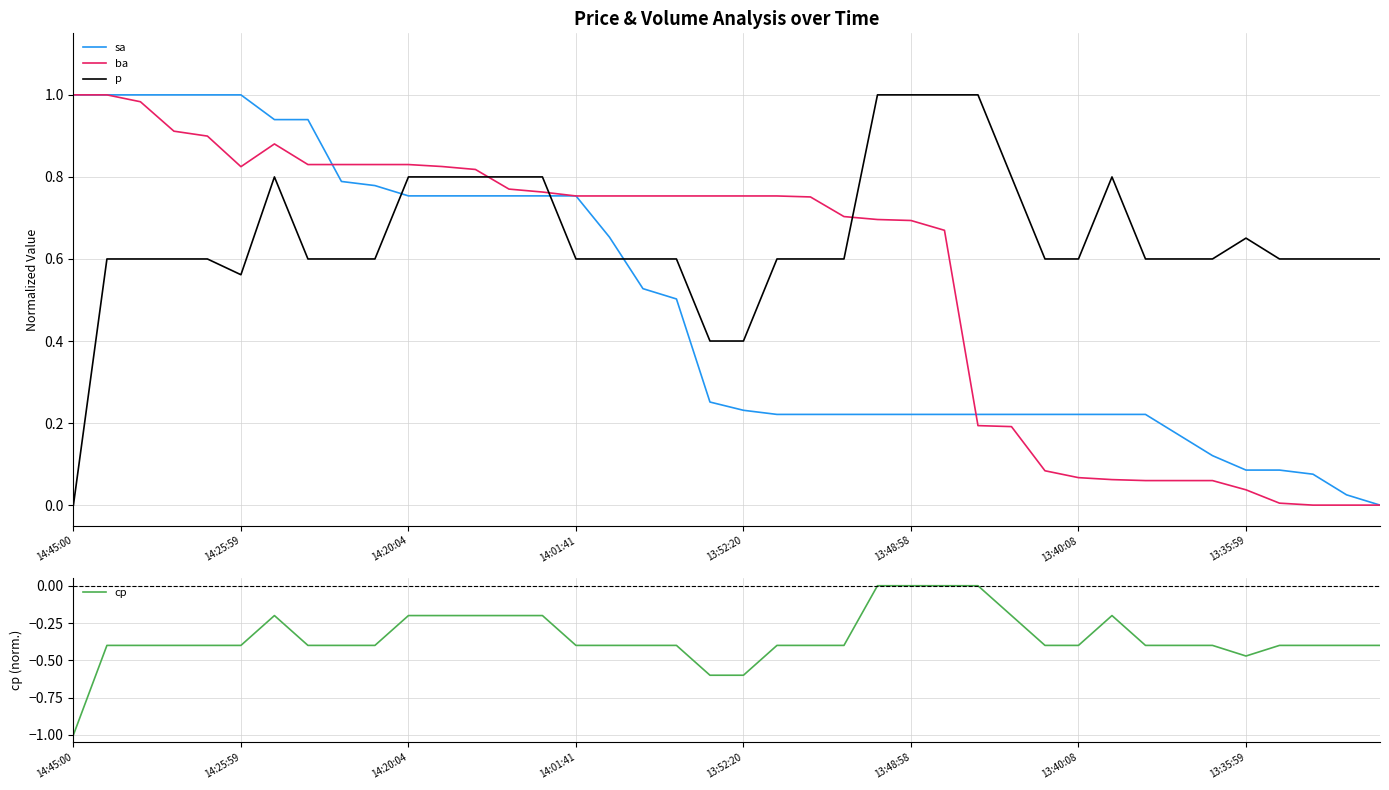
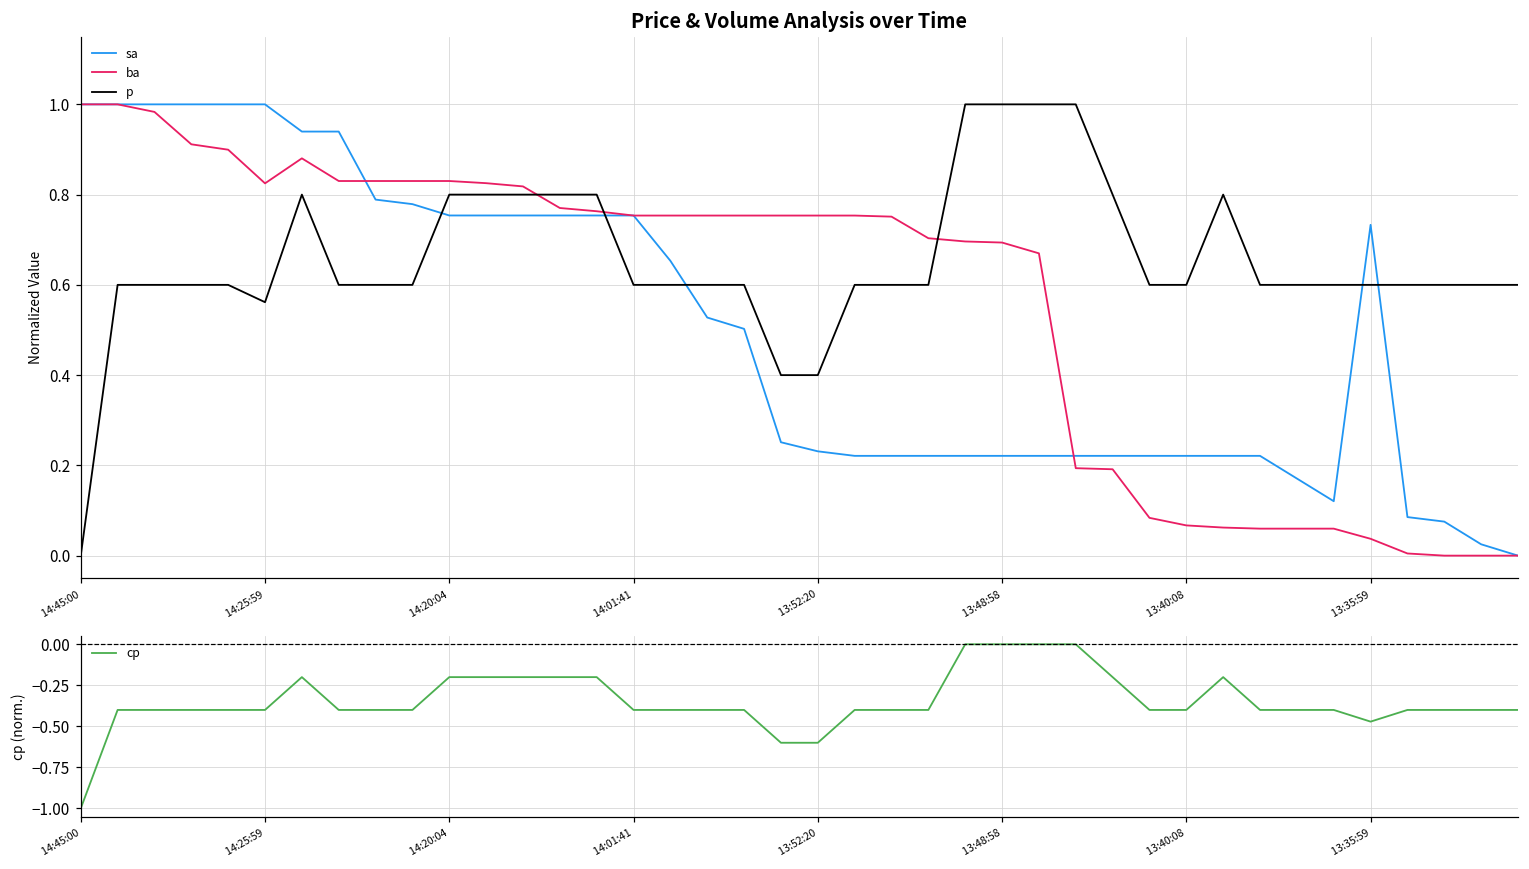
Price & Volume Analysis over Time, sa, 13:35:59: 0.09 -> 0.73
Price & Volume Analysis over Time, p, 13:35:59: 0.65 -> 0.60
